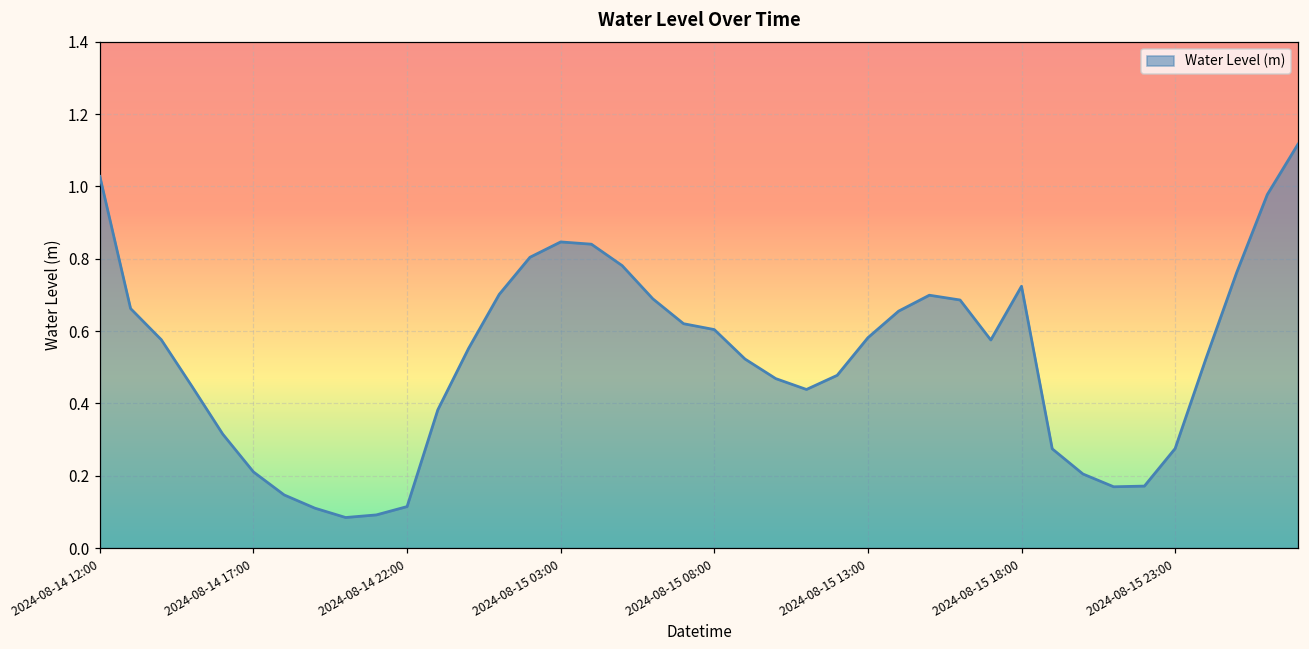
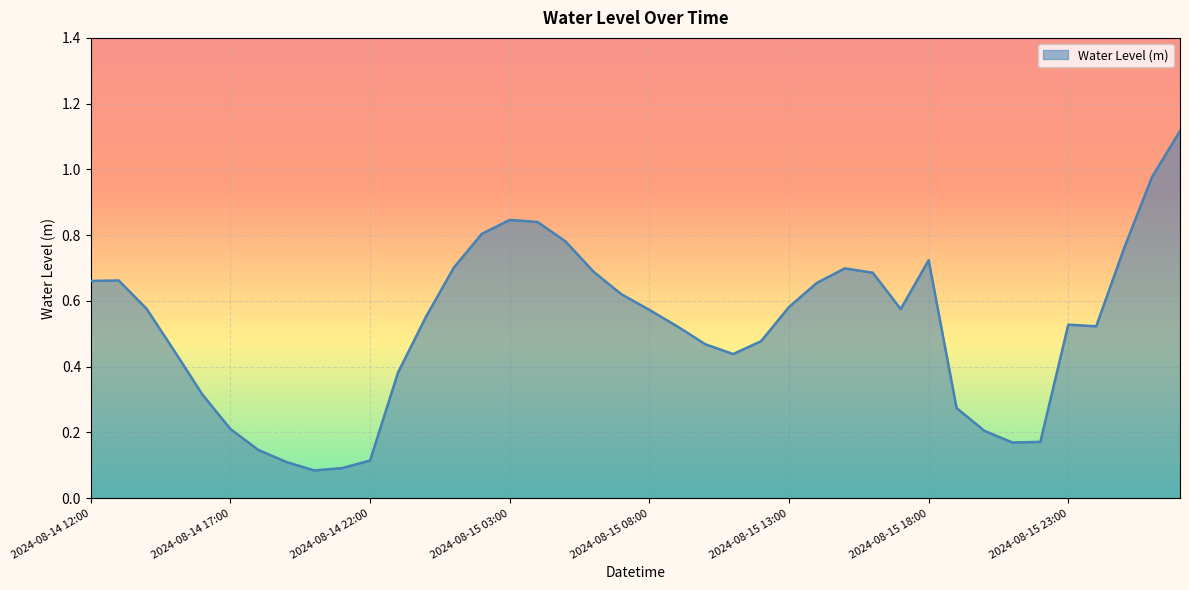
2024-08-14 12:00: 1.03 -> 0.66
2024-08-15 08:00: 0.60 -> 0.57
2024-08-15 23:00: 0.28 -> 0.53
